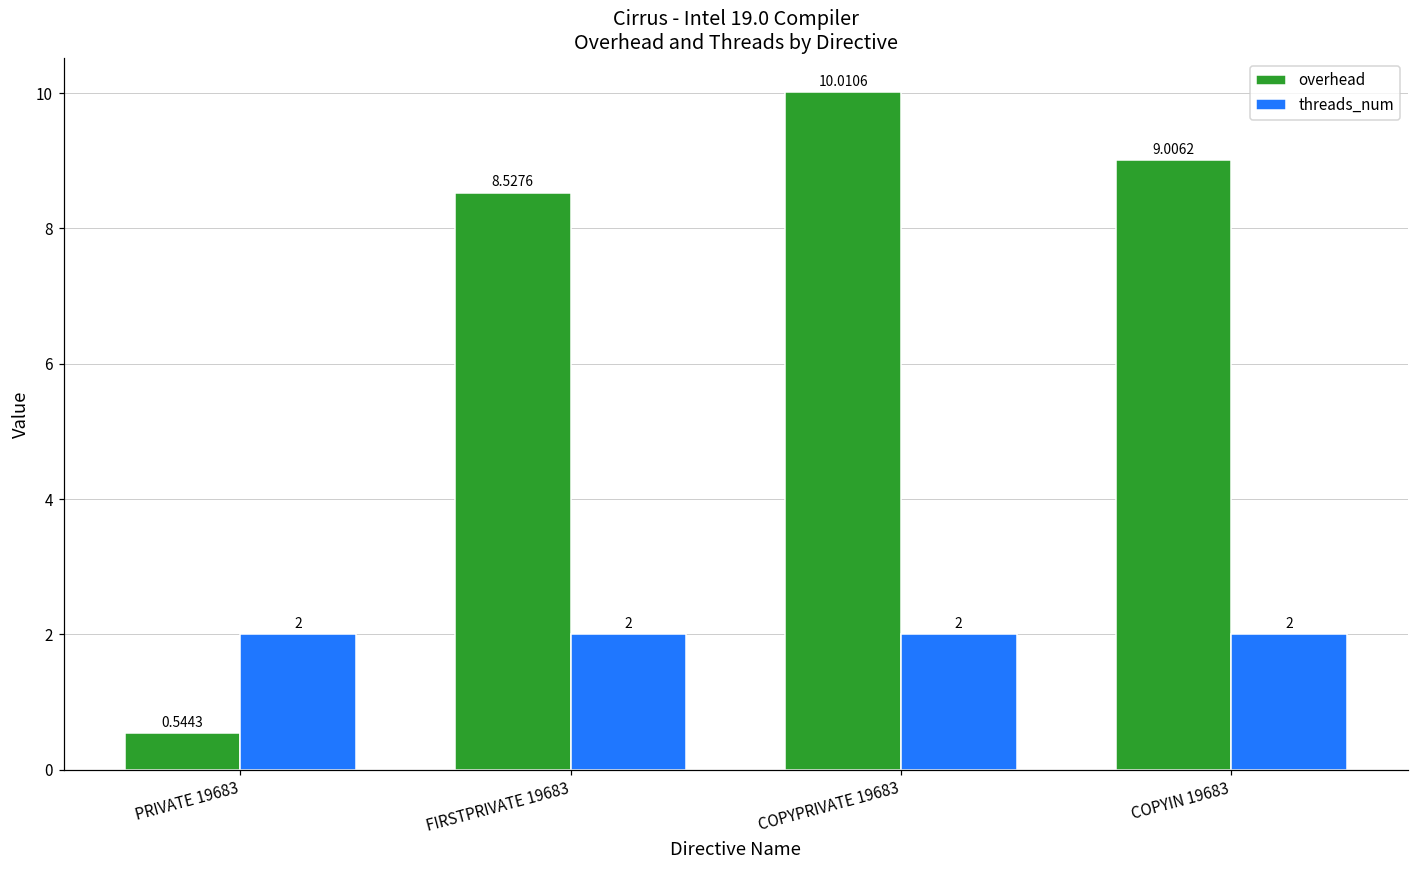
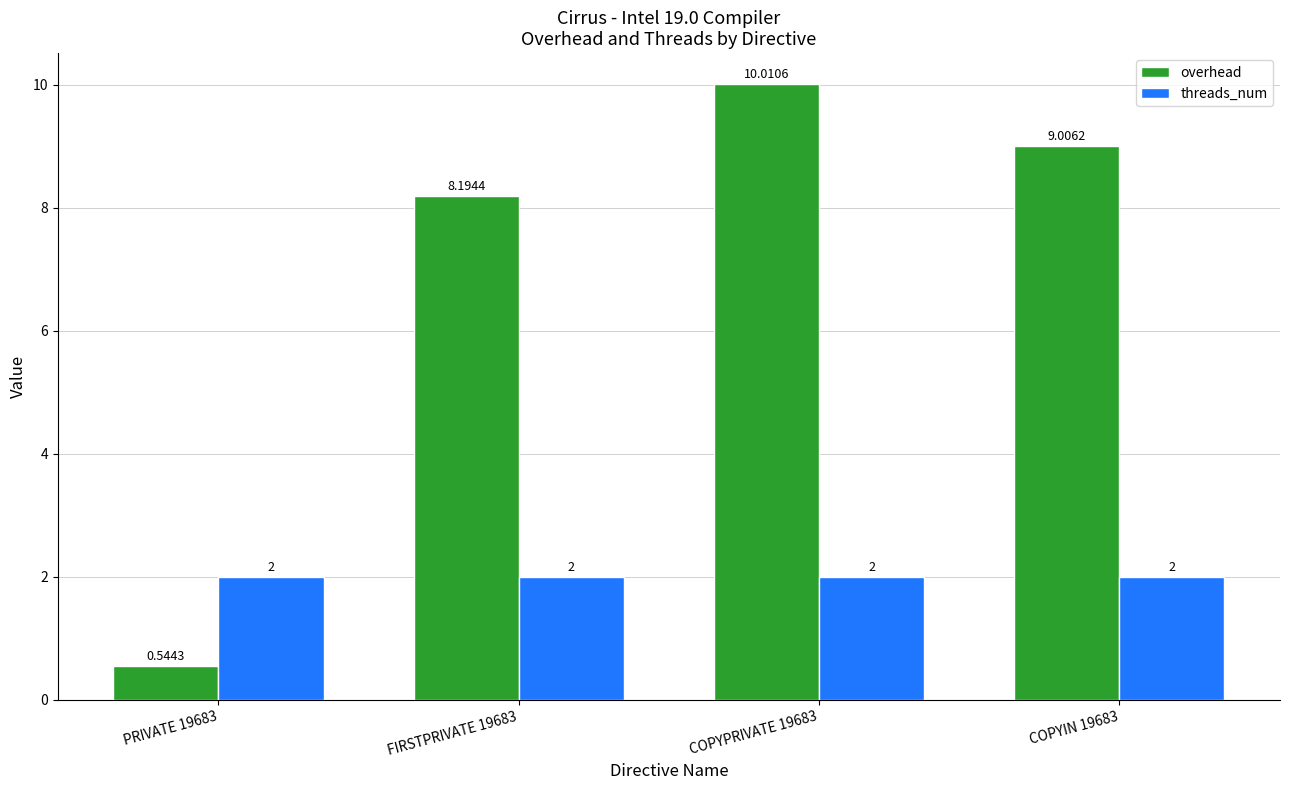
overhead, FIRSTPRIVATE 19683: 8.5276 -> 8.1944
